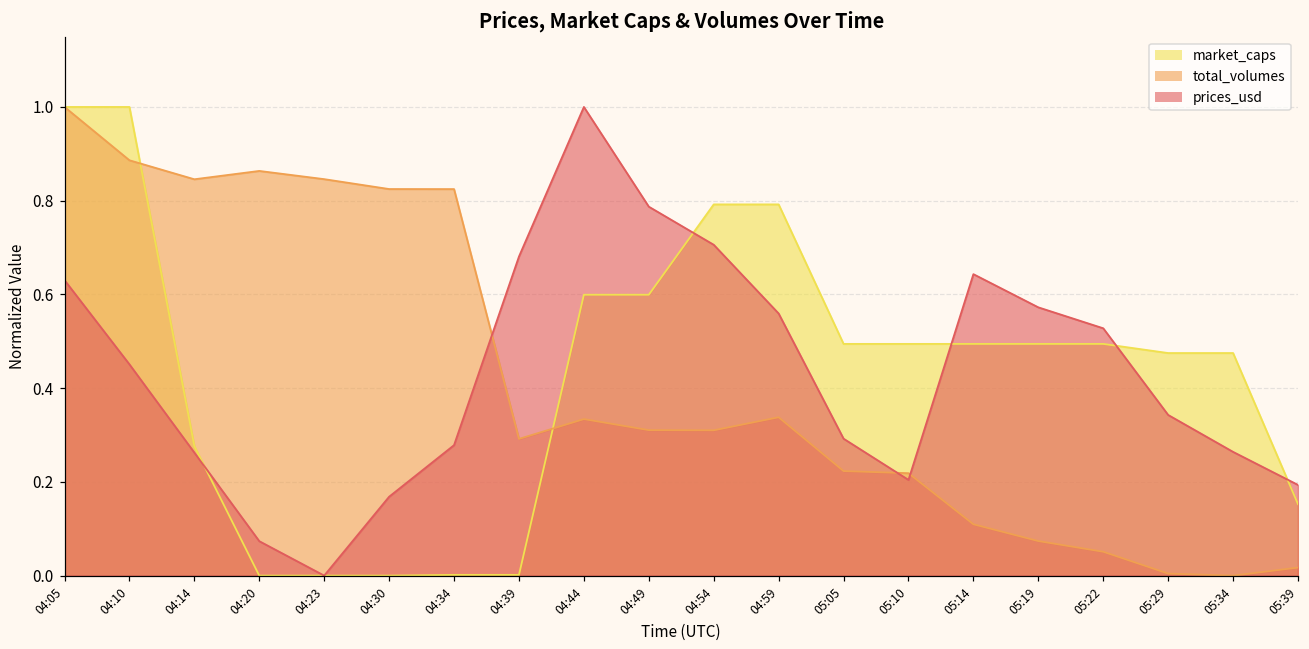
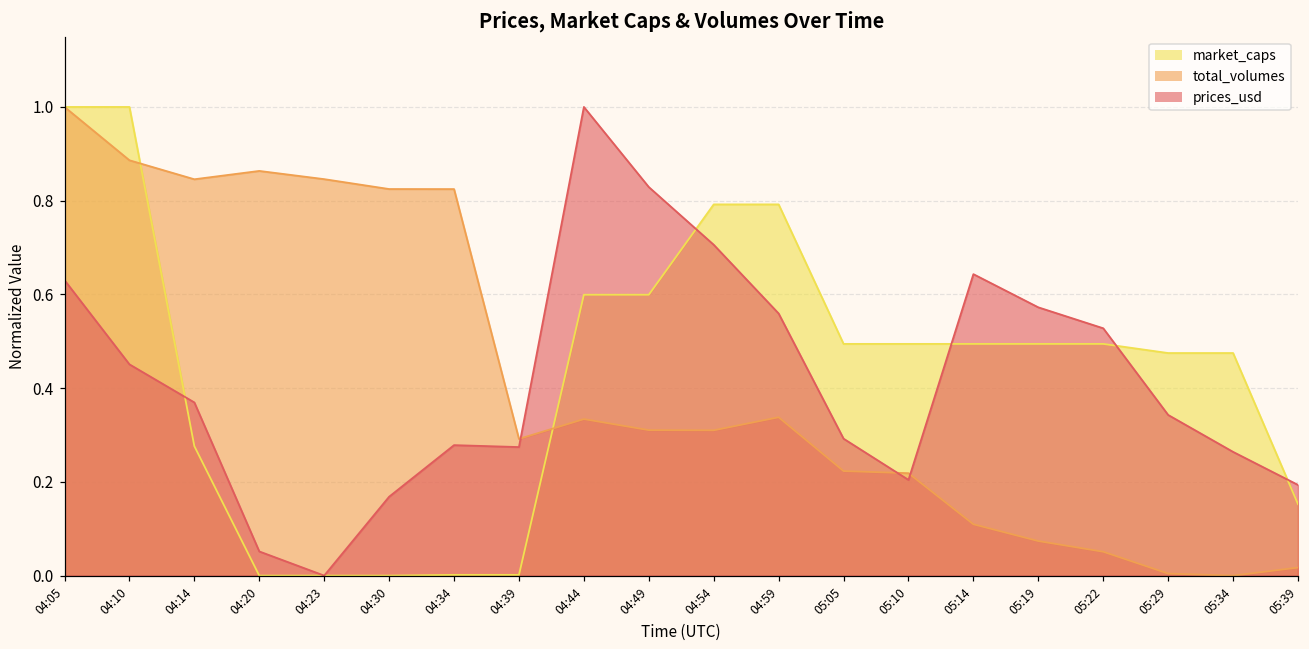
prices_usd, 04:14: 0.26 -> 0.37
prices_usd, 04:20: 0.07 -> 0.05
prices_usd, 04:39: 0.68 -> 0.27
prices_usd, 04:49: 0.79 -> 0.83
